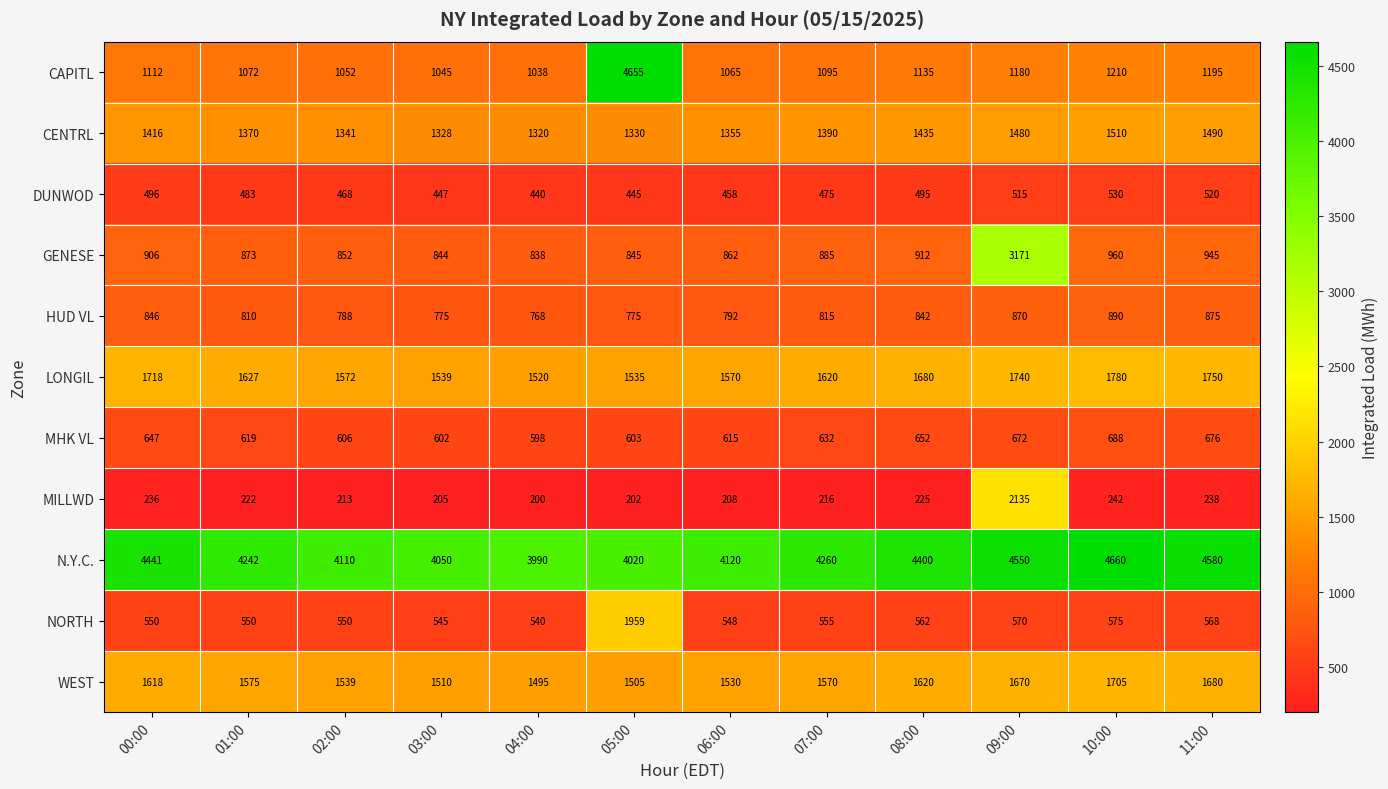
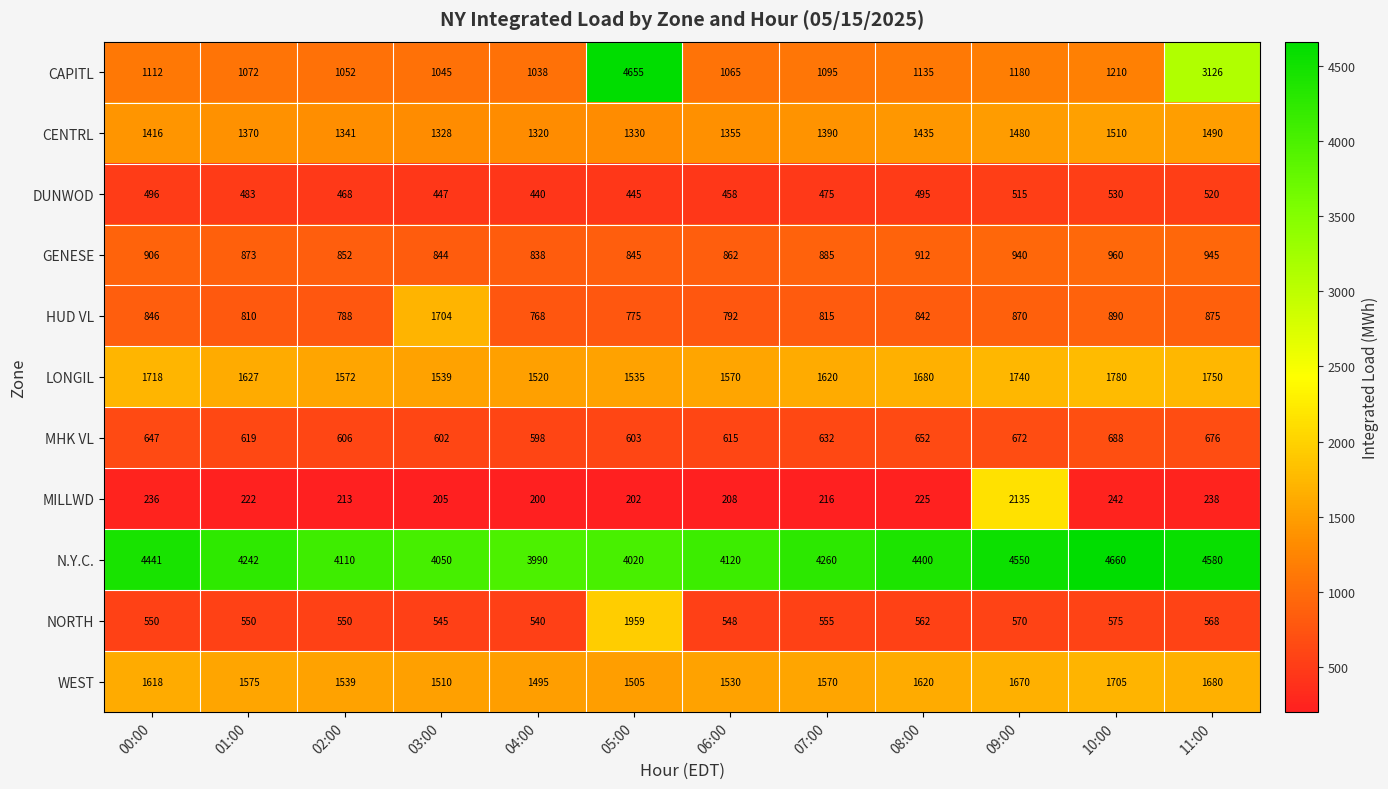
CAPITL, 11:00: 1195 -> 3126
GENESE, 09:00: 3171 -> 940
HUD VL, 03:00: 775 -> 1704
